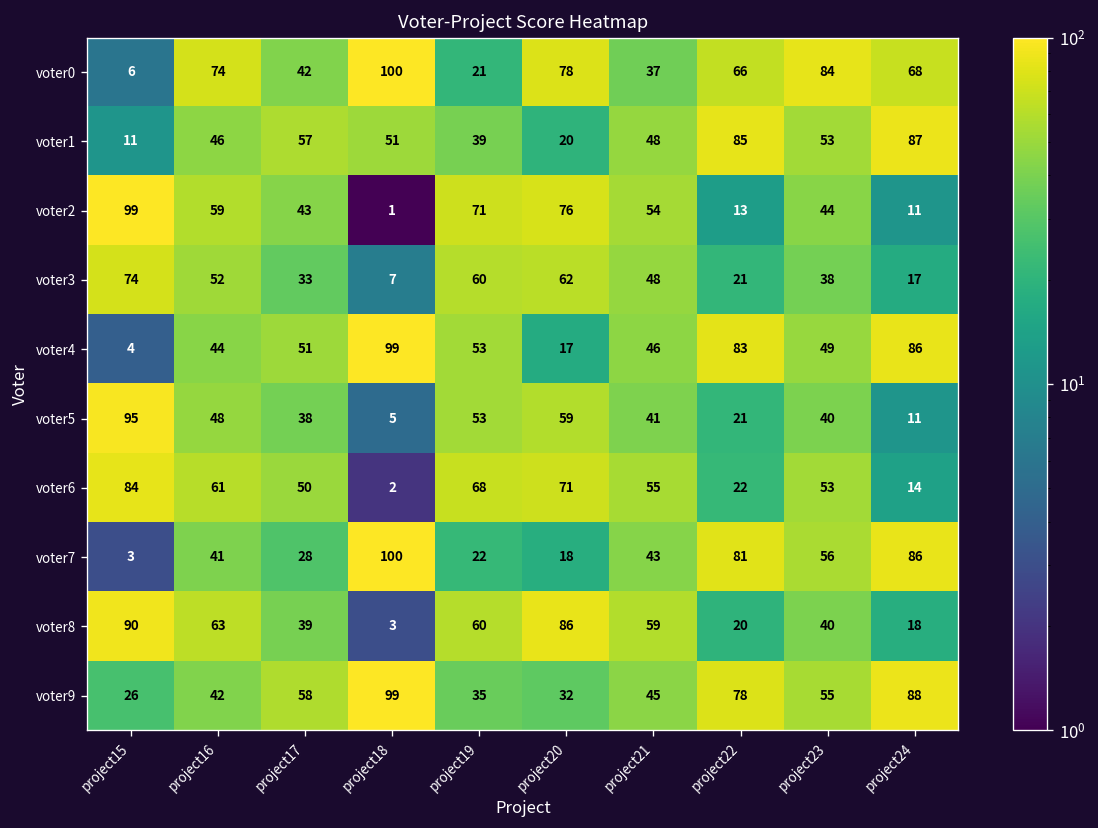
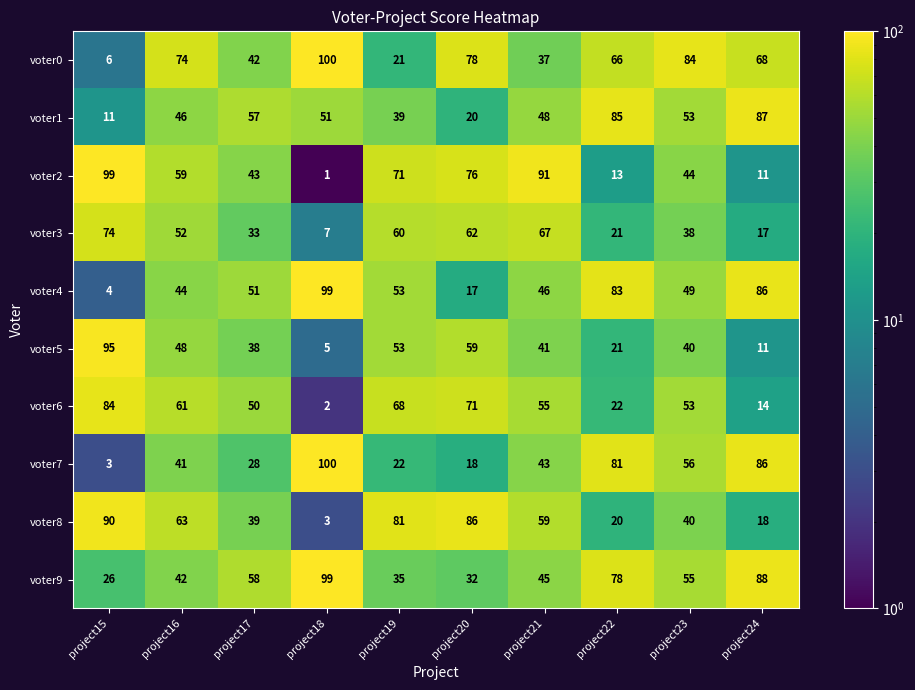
voter2, project21: 54 -> 91
voter3, project21: 48 -> 67
voter8, project19: 60 -> 81
